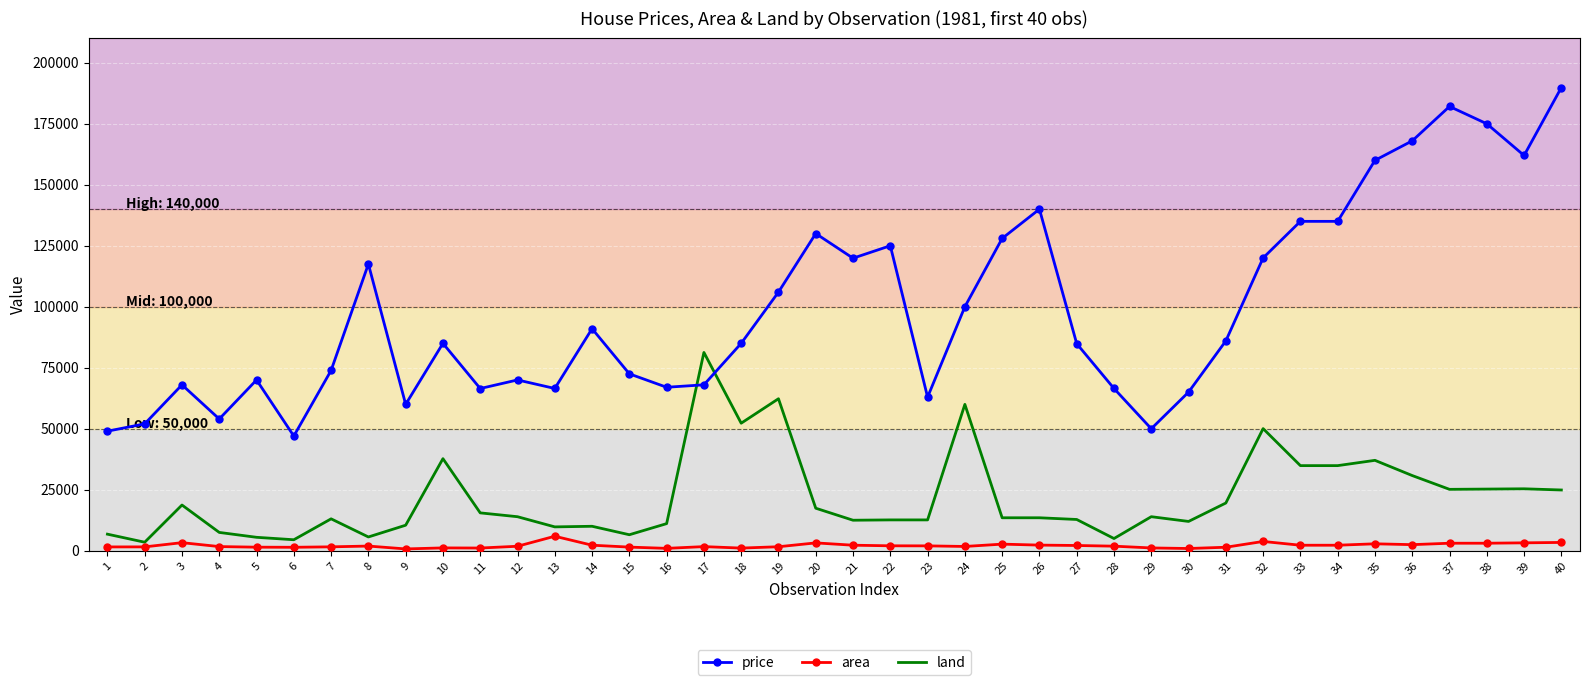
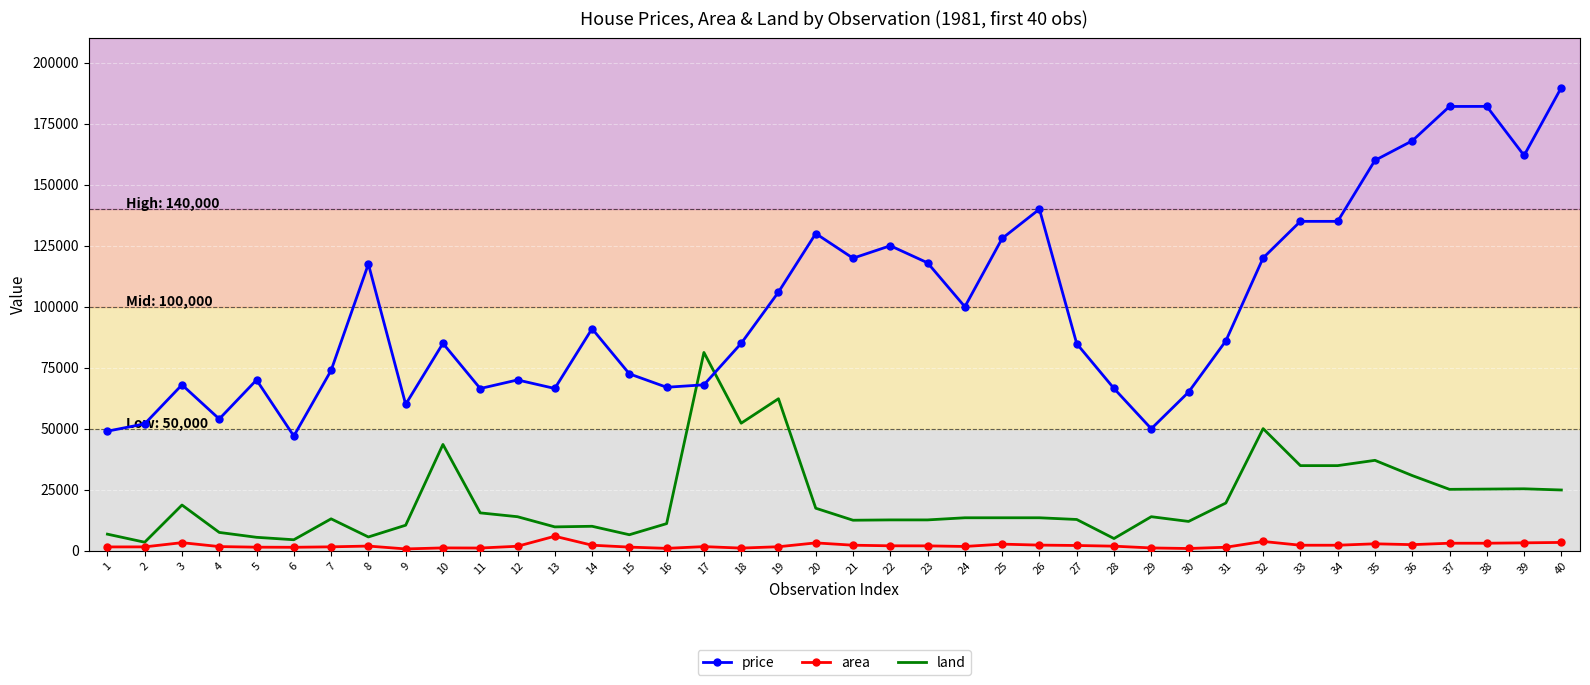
land, 10: 38000 -> 44000
price, 23: 63000 -> 118000
land, 24: 60000 -> 14000
price, 38: 175000 -> 182000
